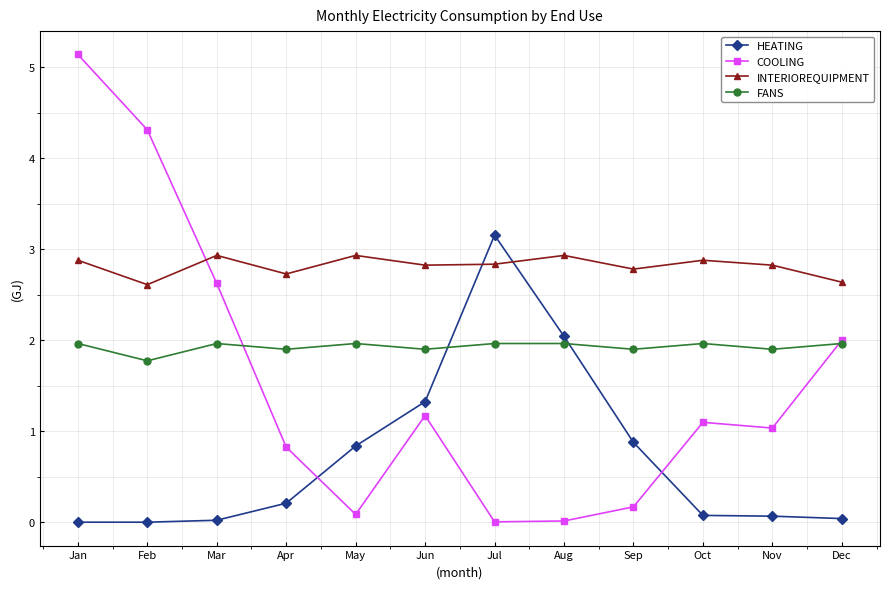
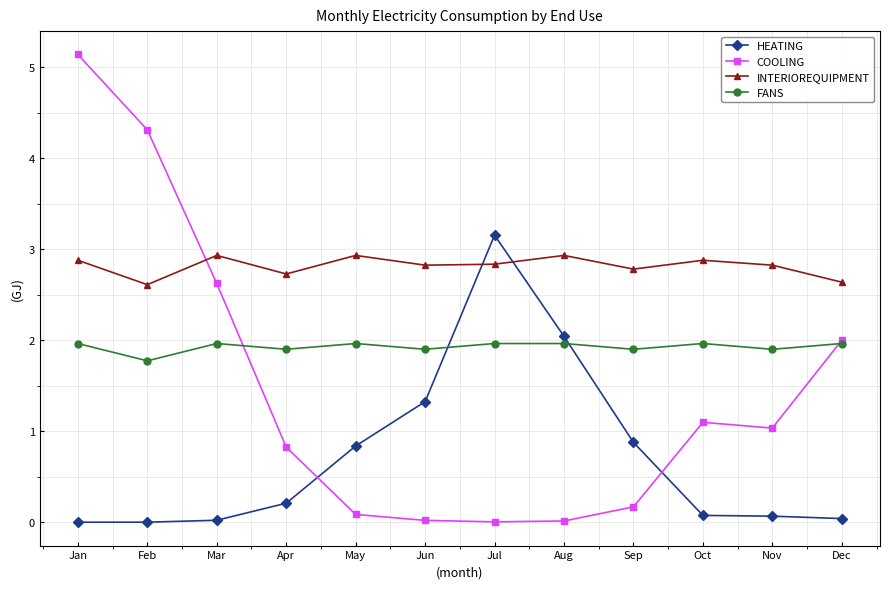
COOLING, Jun: 1.2 -> 0.0
